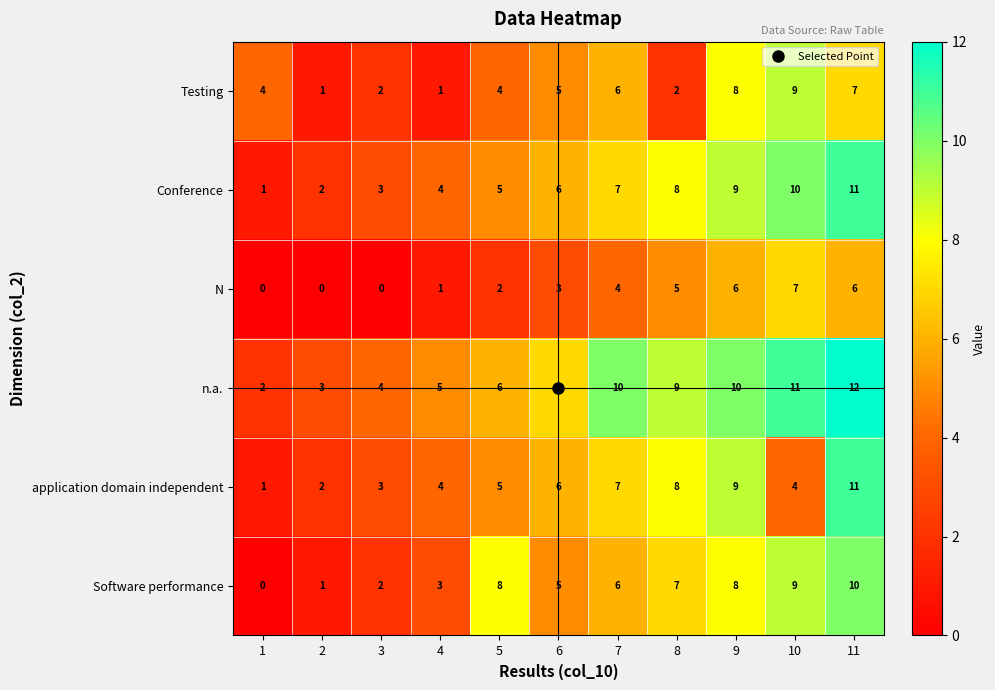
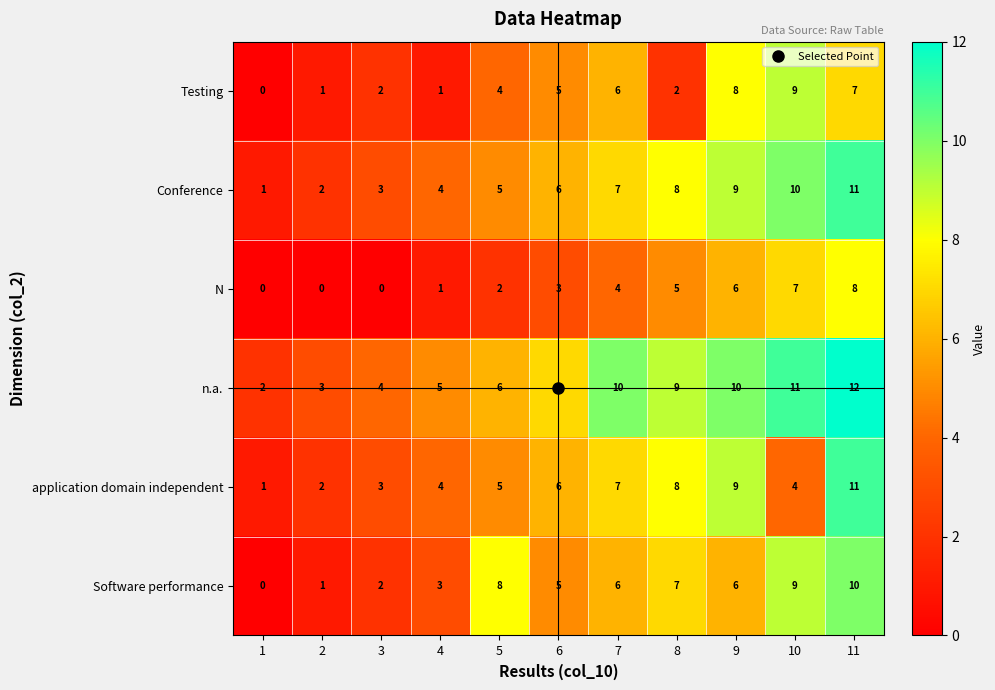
Testing, 1: 4 -> 0
N, 11: 6 -> 8
Software performance, 9: 8 -> 6
